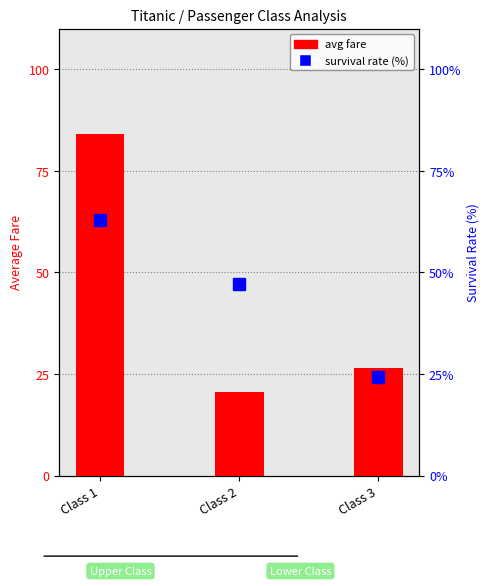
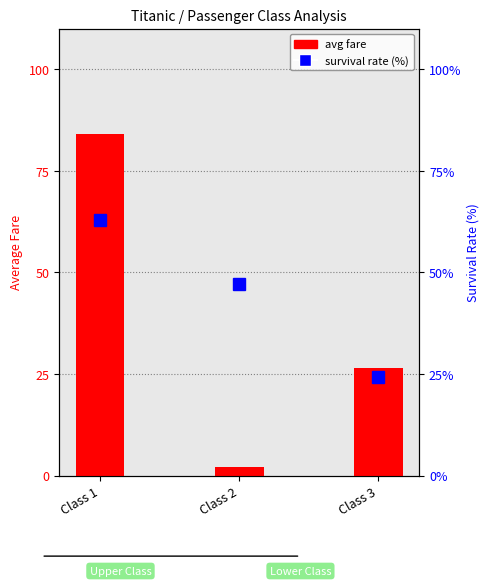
avg fare, Class 2: 21 -> 2
